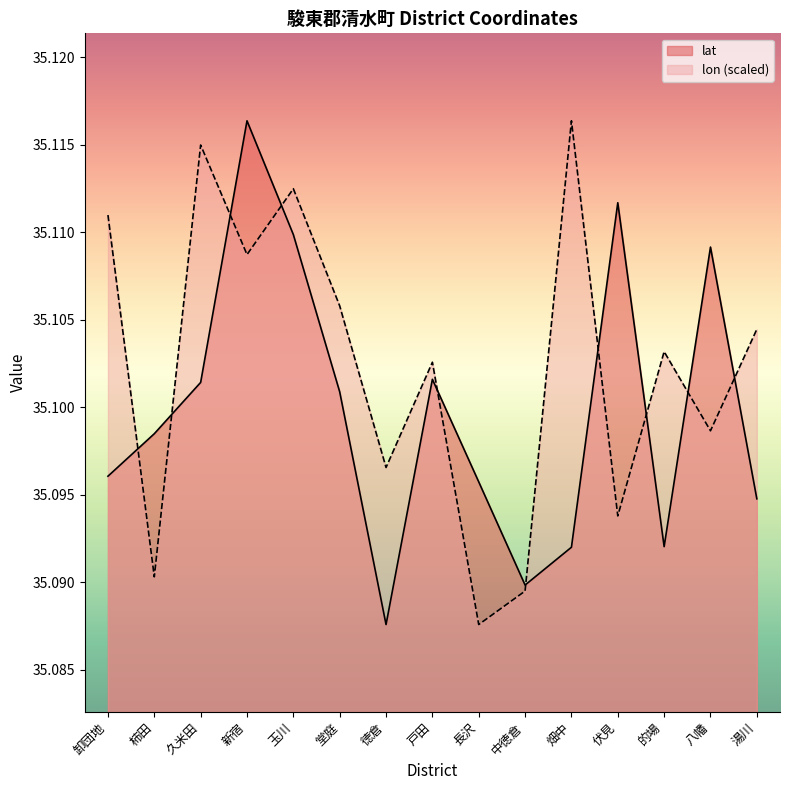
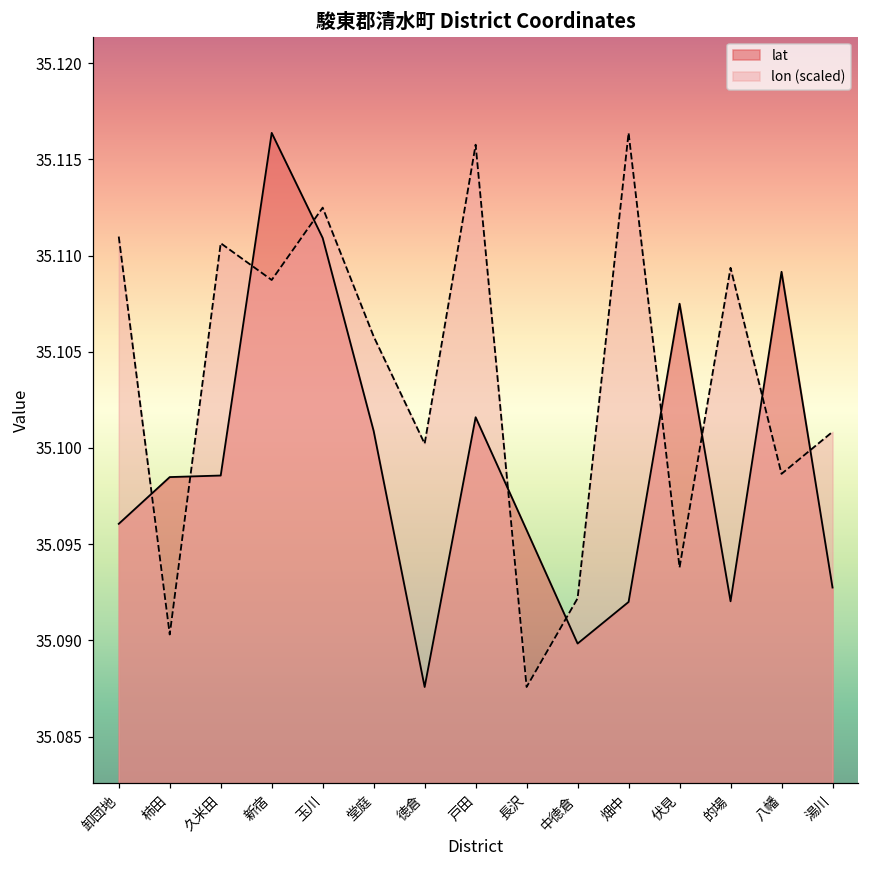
lat, 久米田: 35.1014 -> 35.0986
lon (scaled), 久米田: 35.1150 -> 35.1106
lat, 玉川: 35.1099 -> 35.1109
lon (scaled), 徳倉: 35.0966 -> 35.1002
lon (scaled), 戸田: 35.1026 -> 35.1158
lon (scaled), 中徳倉: 35.0895 -> 35.0922
lat, 伏見: 35.1117 -> 35.1075
lon (scaled), 的場: 35.1032 -> 35.1094
lat, 湯川: 35.0948 -> 35.0927
lon (scaled), 湯川: 35.1045 -> 35.1008
